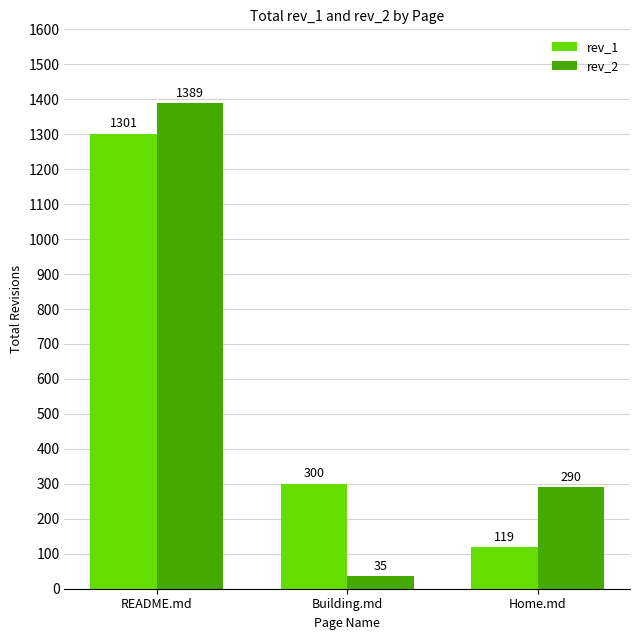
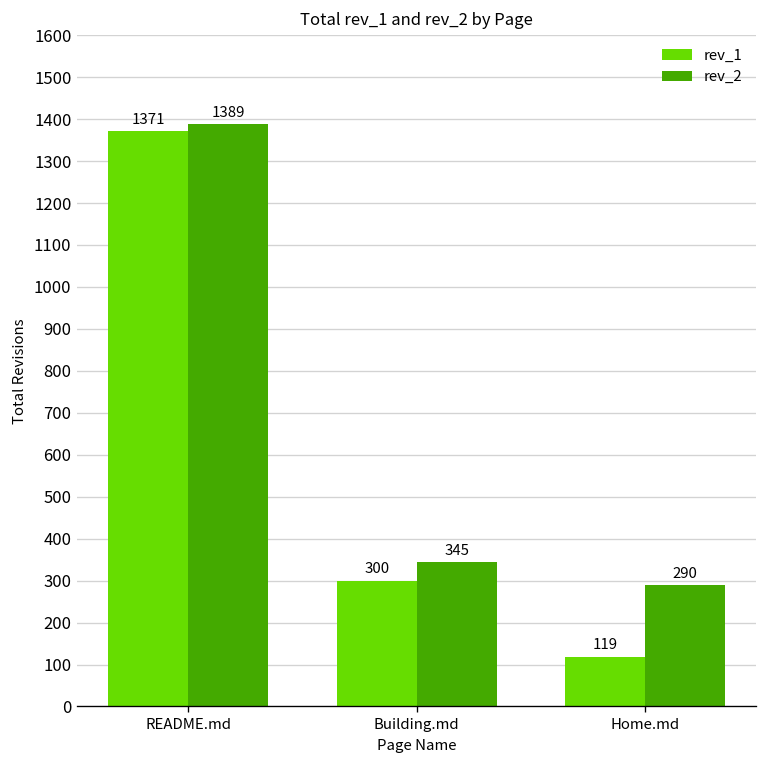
rev_1, README.md: 1301 -> 1371
rev_2, Building.md: 35 -> 345
